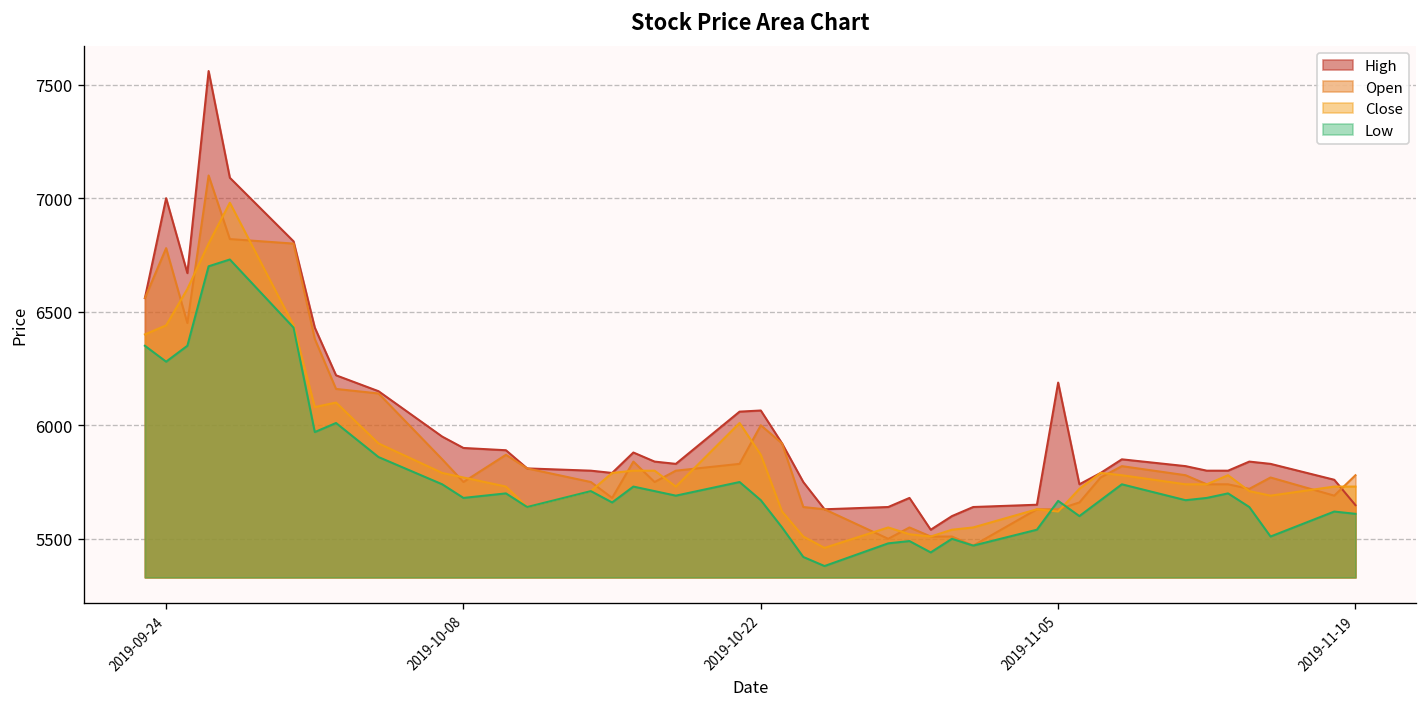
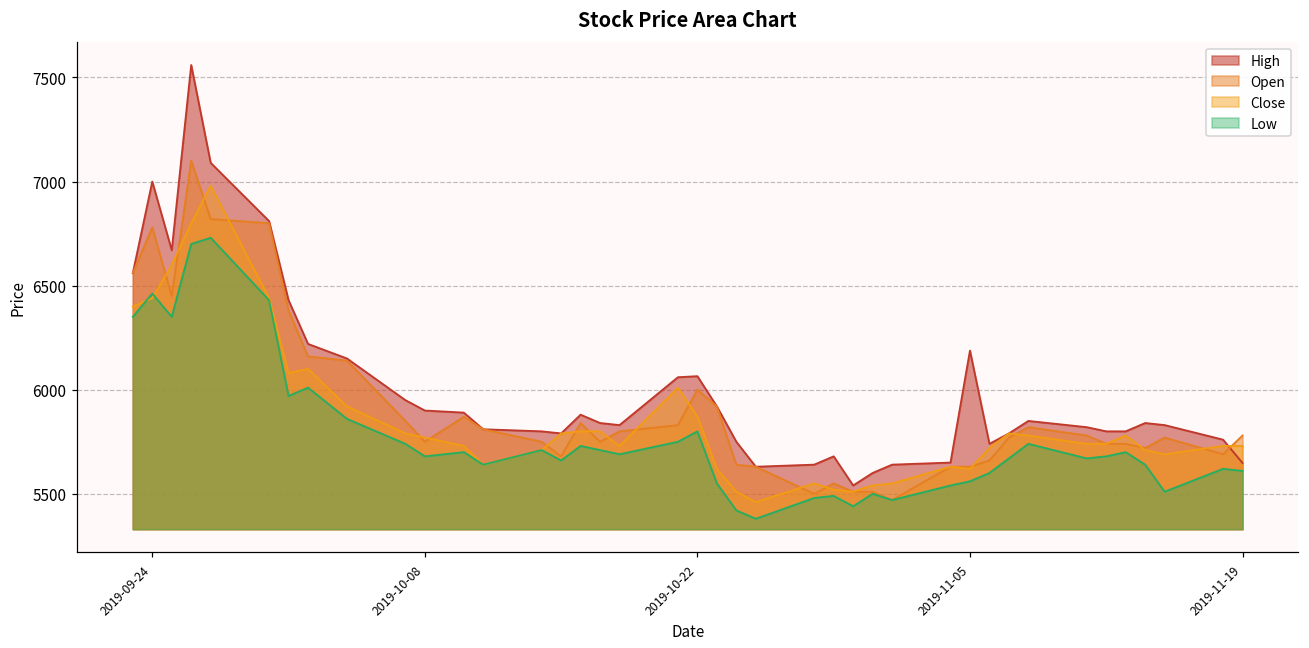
Low, 2019-09-24: 6280 -> 6460
Low, 2019-10-22: 5670 -> 5800
Low, 2019-11-05: 5670 -> 5560
